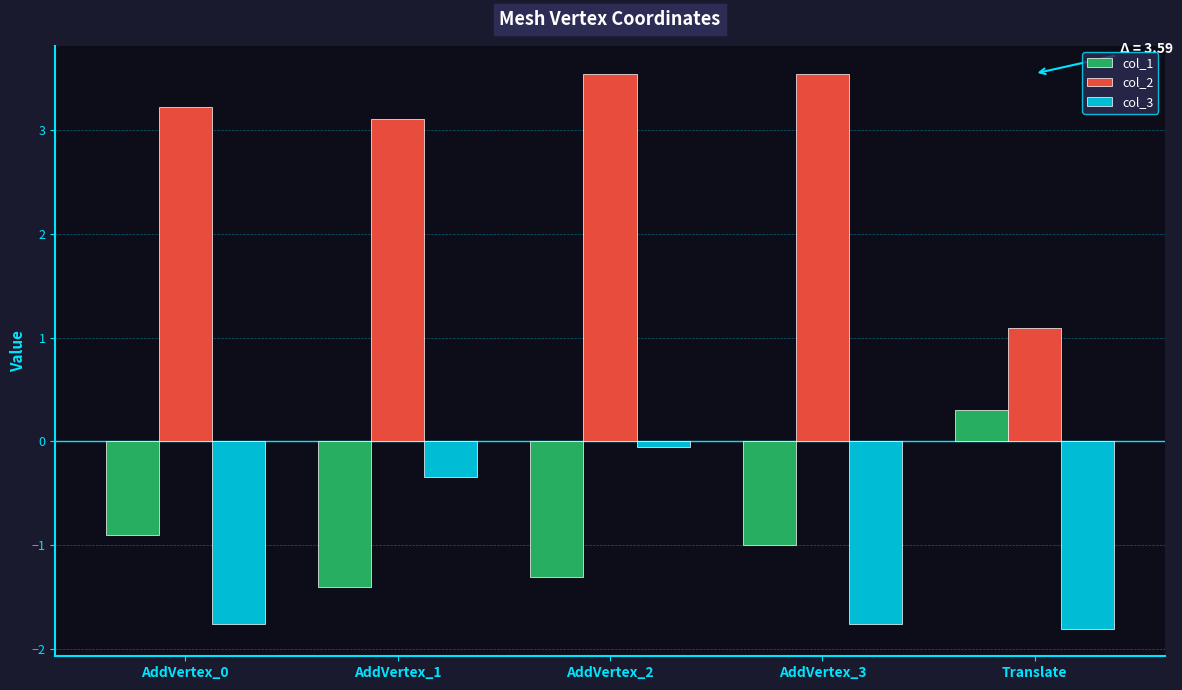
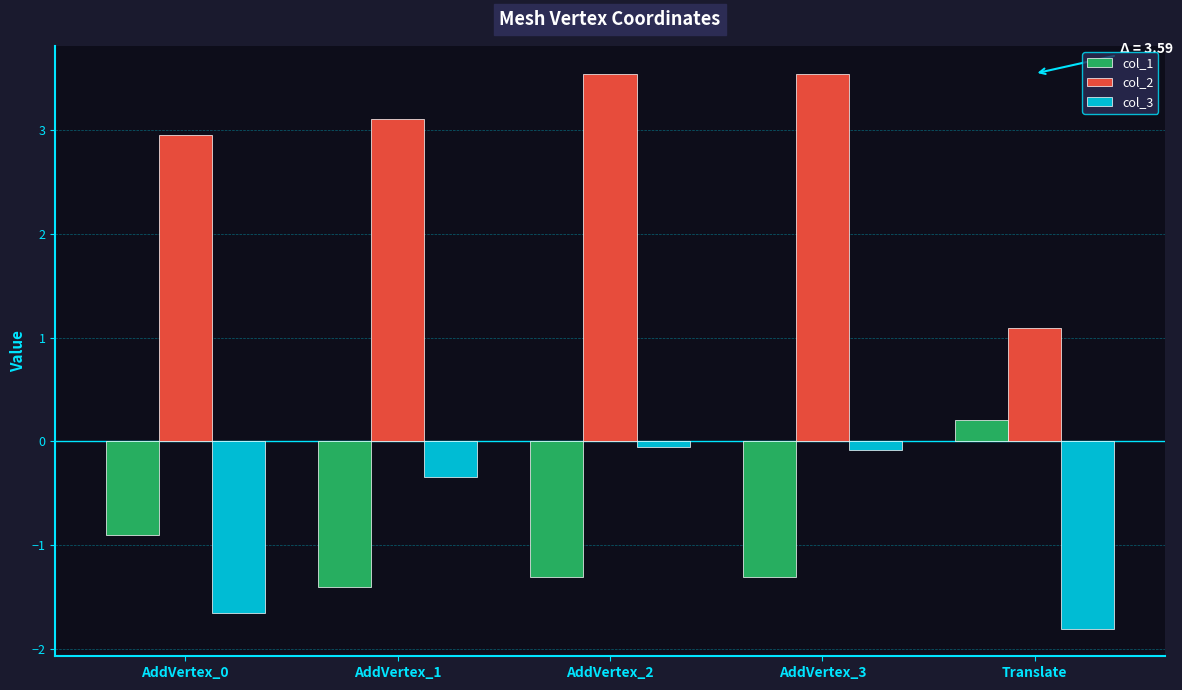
col_2, AddVertex_0: 3.22 -> 2.95
col_3, AddVertex_0: -1.76 -> -1.65
col_1, AddVertex_3: -1.0 -> -1.3
col_3, AddVertex_3: -1.76 -> -0.08
col_1, Translate: 0.30 -> 0.21
